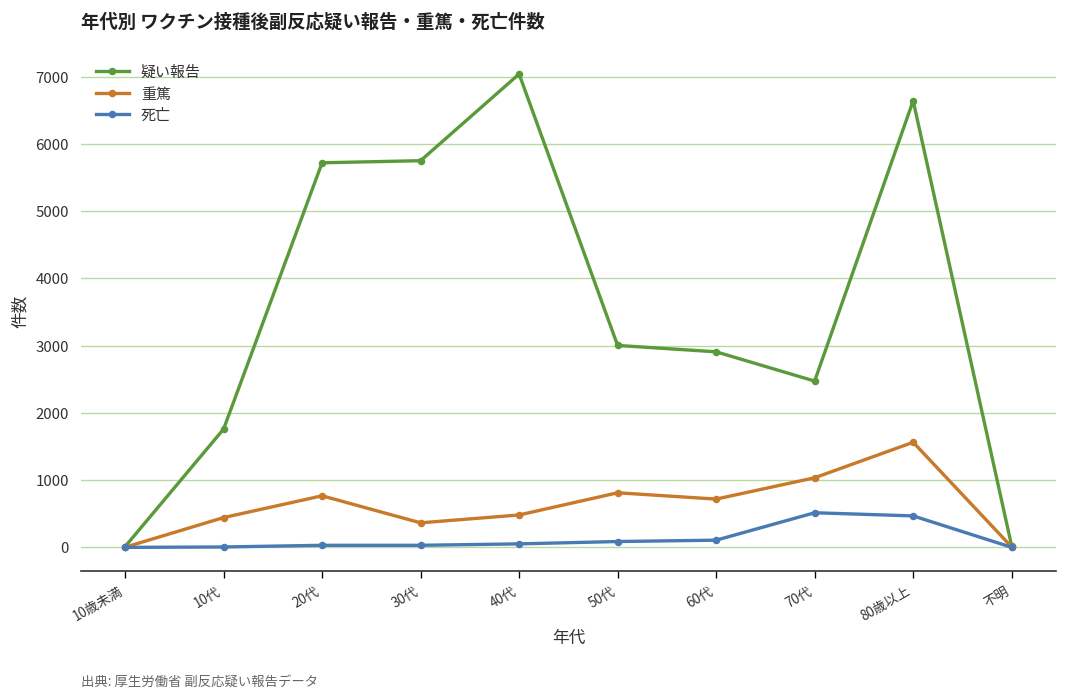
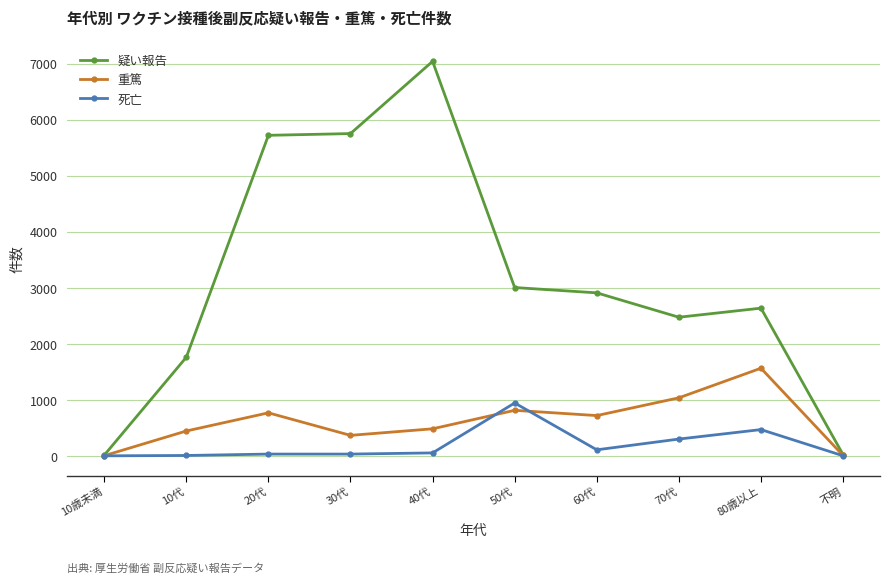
死亡, 50代: 100 -> 900
死亡, 70代: 500 -> 300
疑い報告, 80歳以上: 6600 -> 2600
